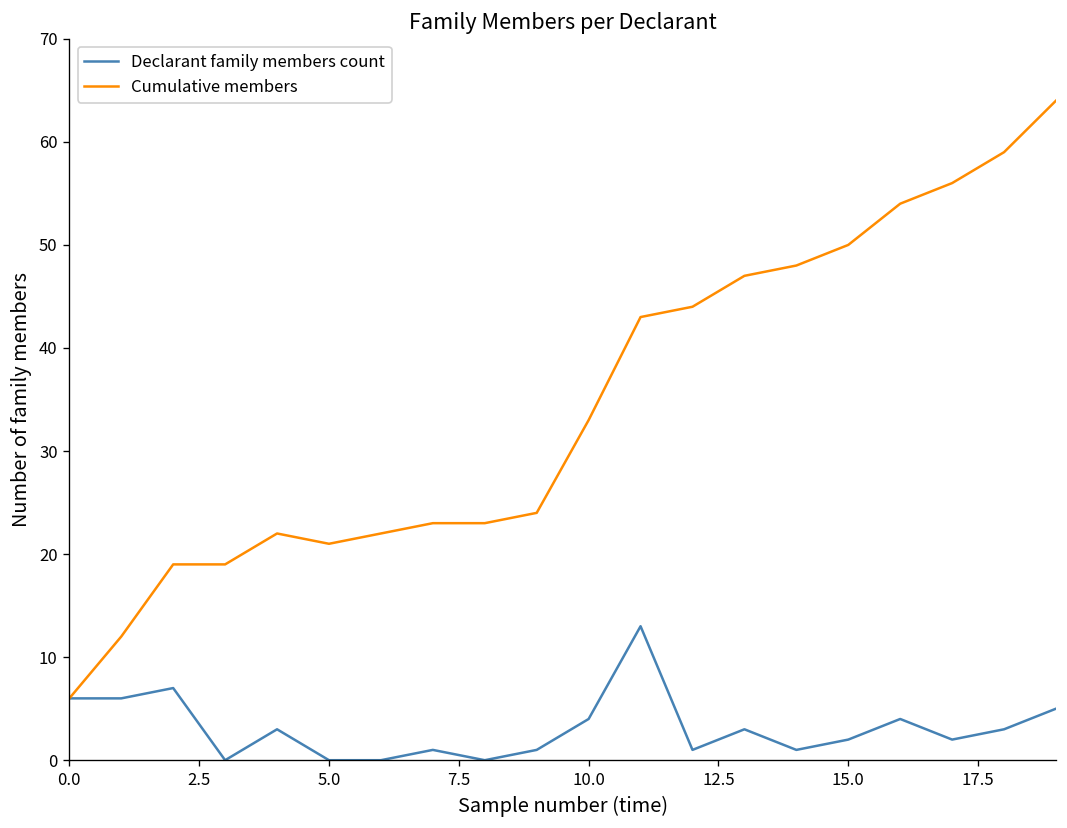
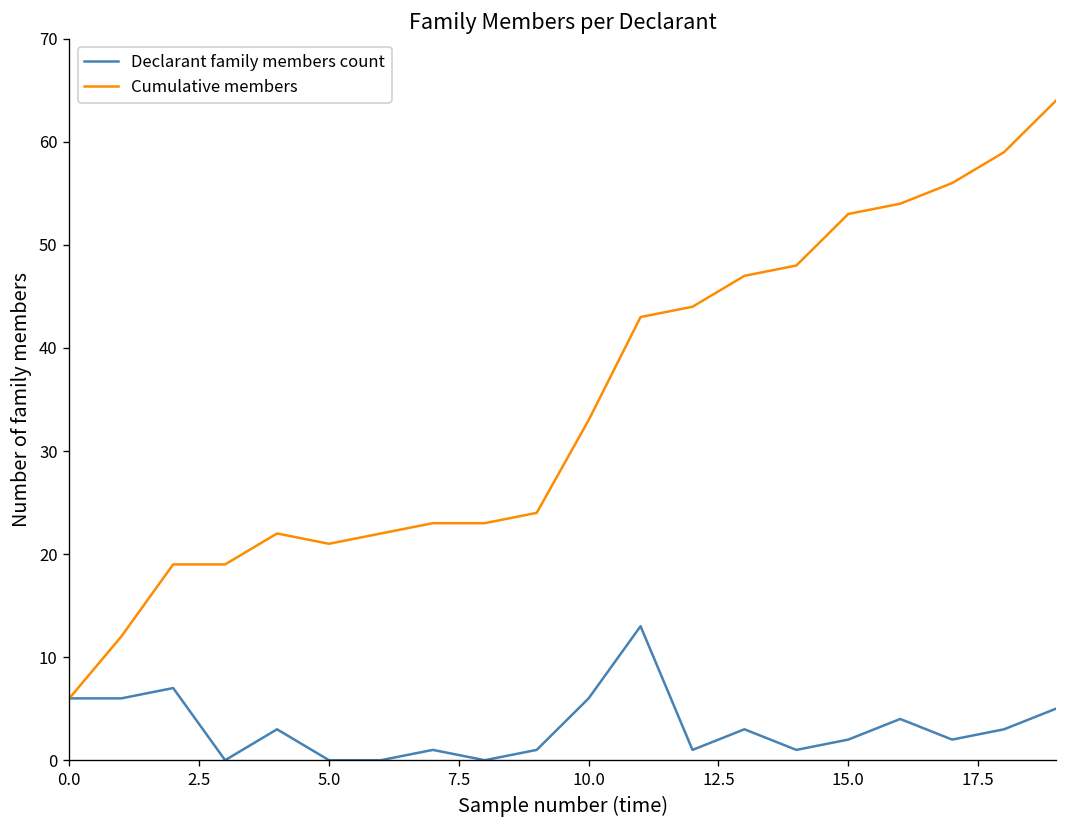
Declarant family members count, 10.0: 4 -> 6
Cumulative members, 15.0: 50 -> 53
